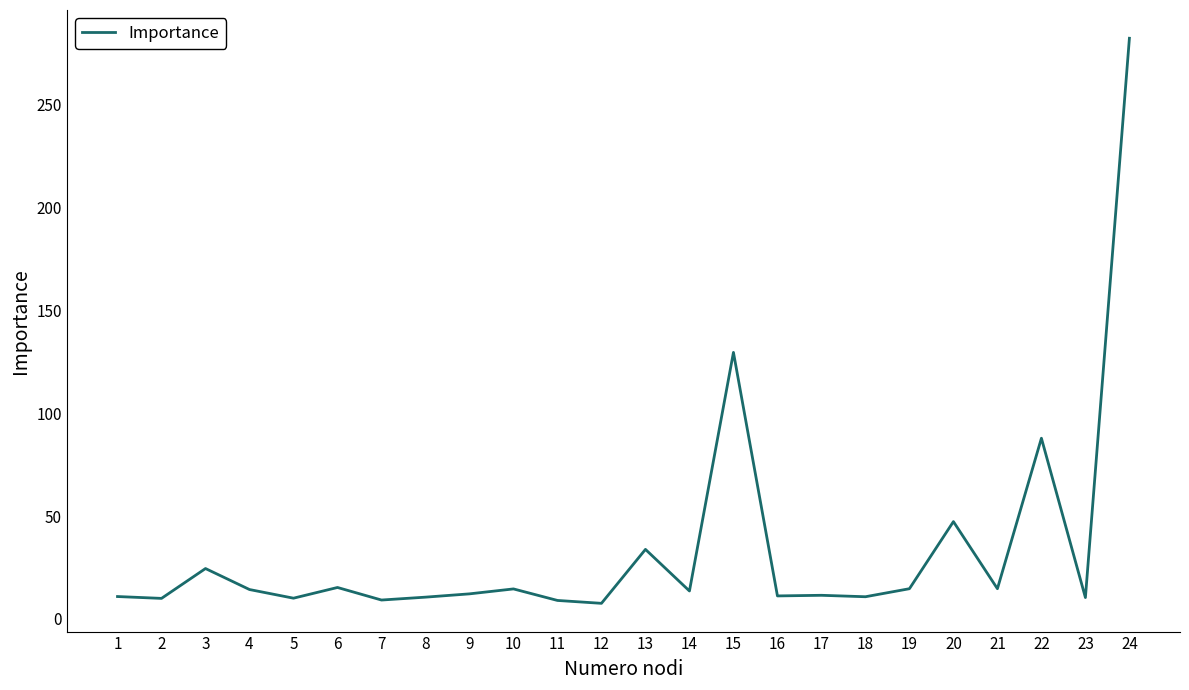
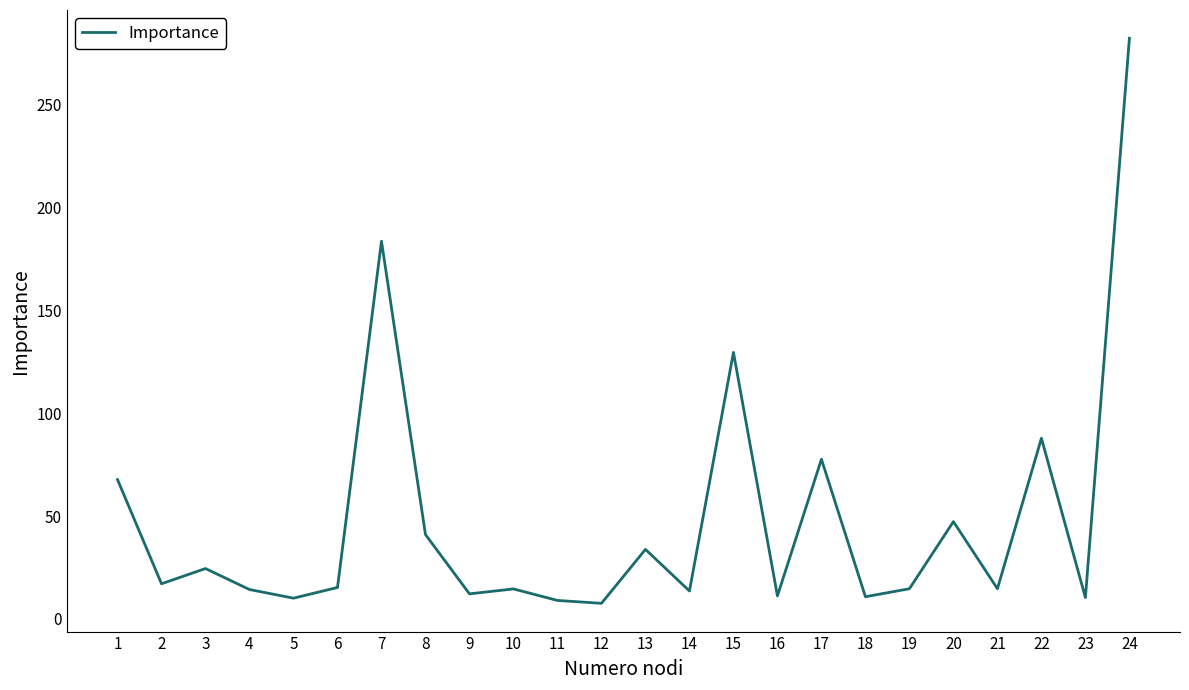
1: 11 -> 68
2: 10 -> 17
7: 9 -> 184
8: 11 -> 41
17: 12 -> 78
